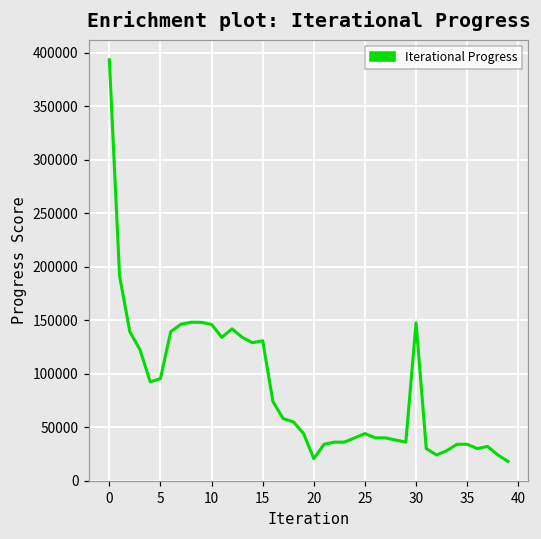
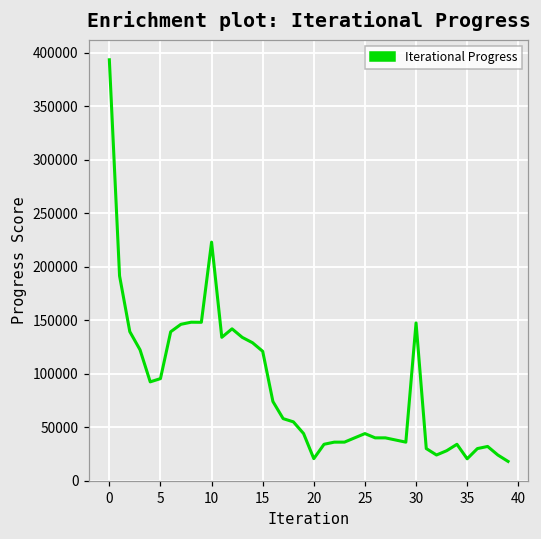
10: 150000 -> 220000
15: 130000 -> 120000
35: 30000 -> 20000
